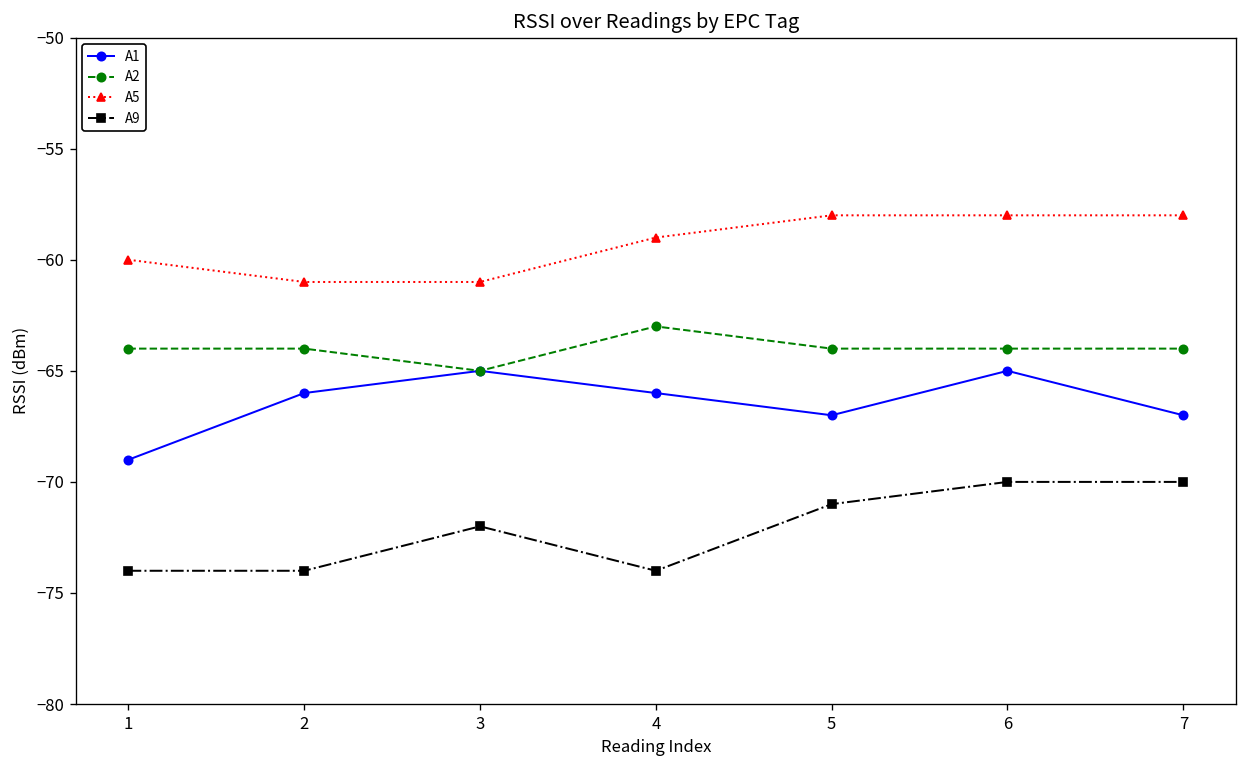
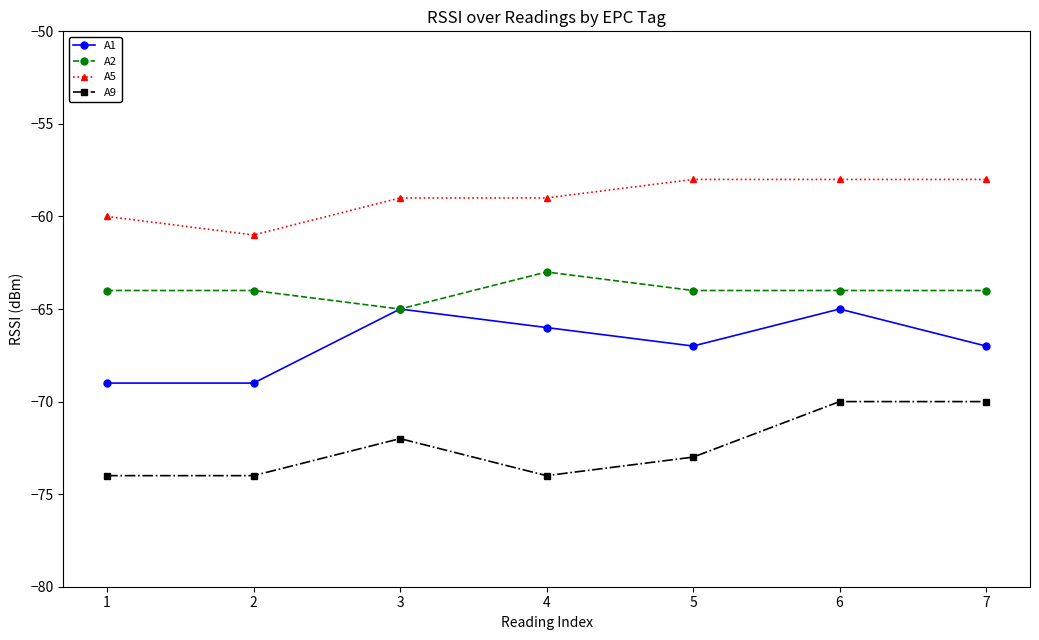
A1, 2: -66 -> -69
A5, 3: -61 -> -59
A9, 5: -71 -> -73
